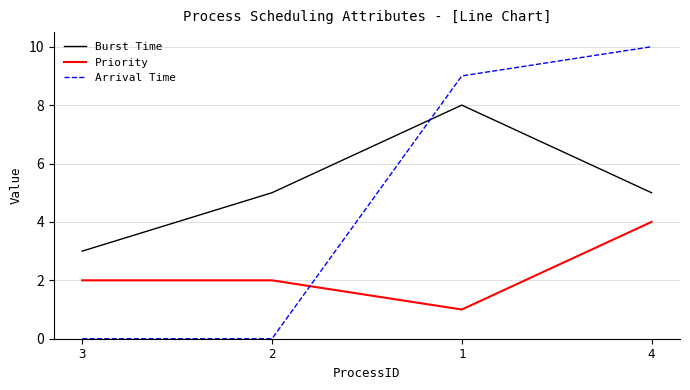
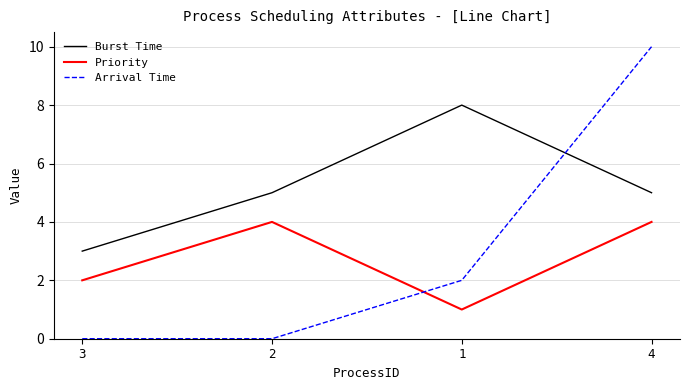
Priority, 2: 2 -> 4
Arrival Time, 1: 9 -> 2
